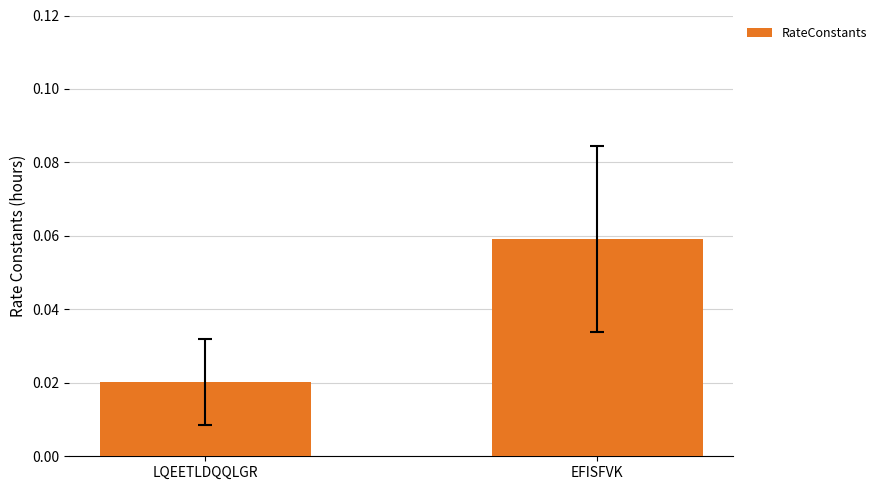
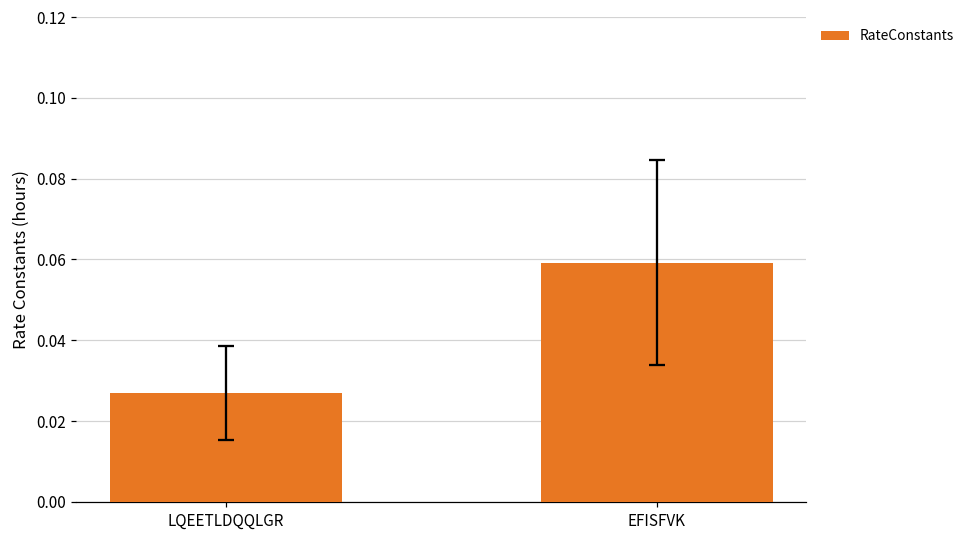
RateConstants, LQEETLDQQLGR: 0.020 -> 0.027
